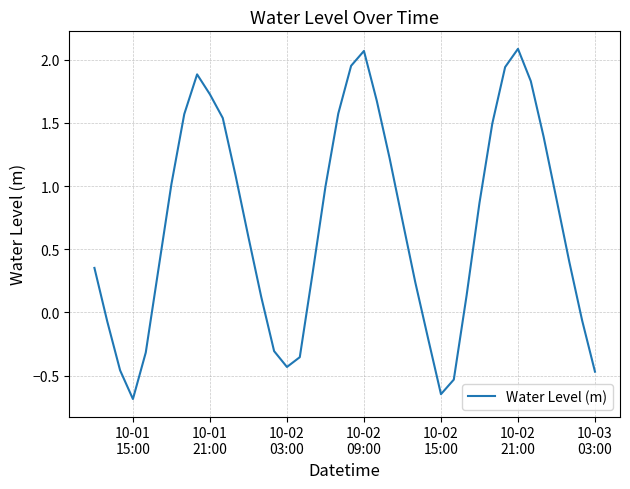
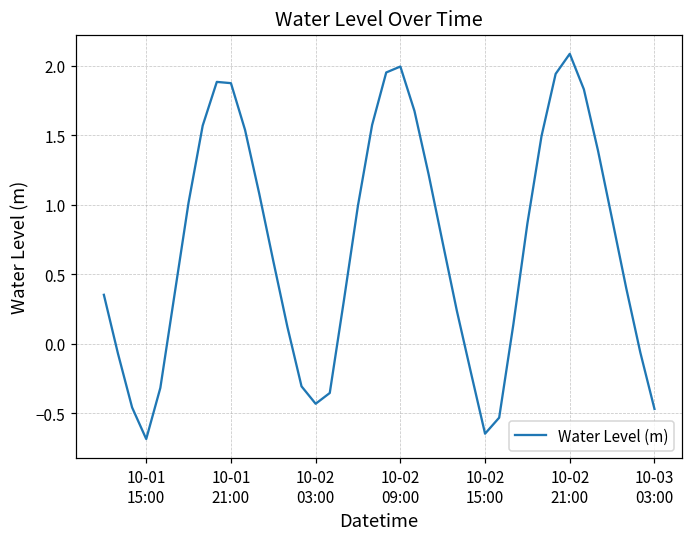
10-01 21:00: 1.72 -> 1.87
10-02 09:00: 2.07 -> 1.99
